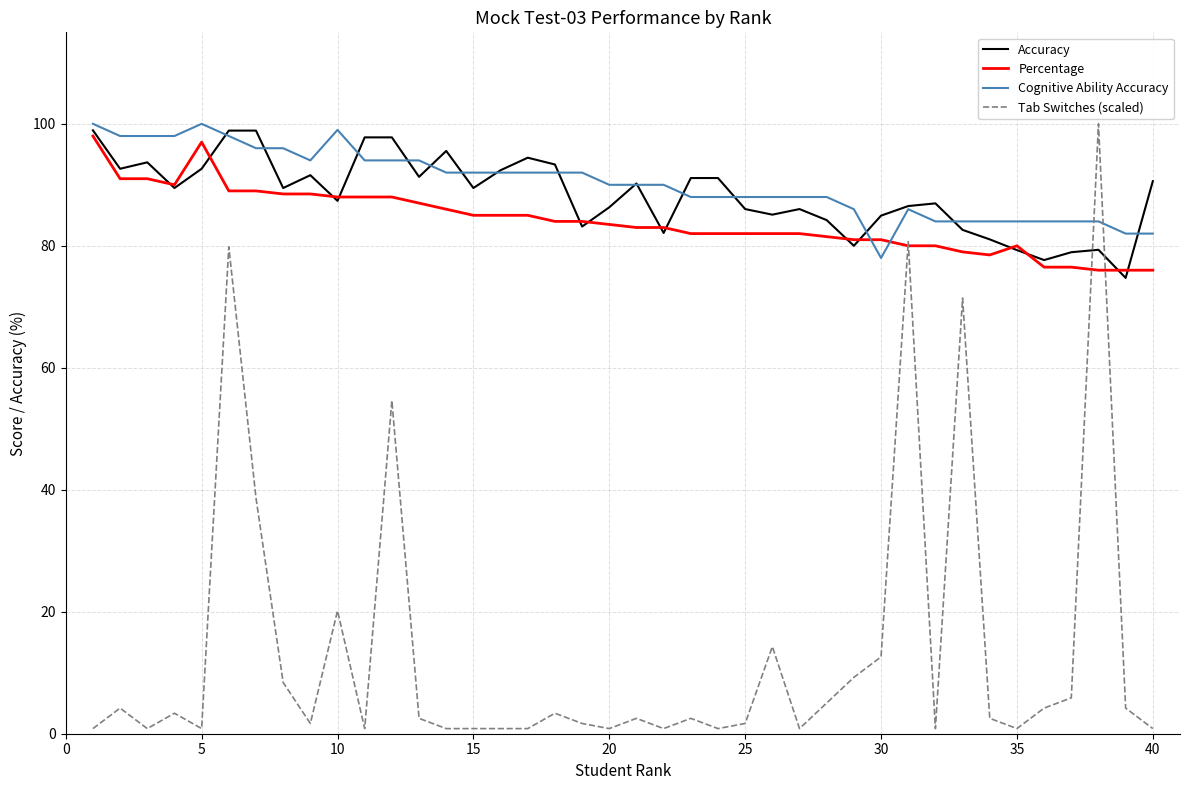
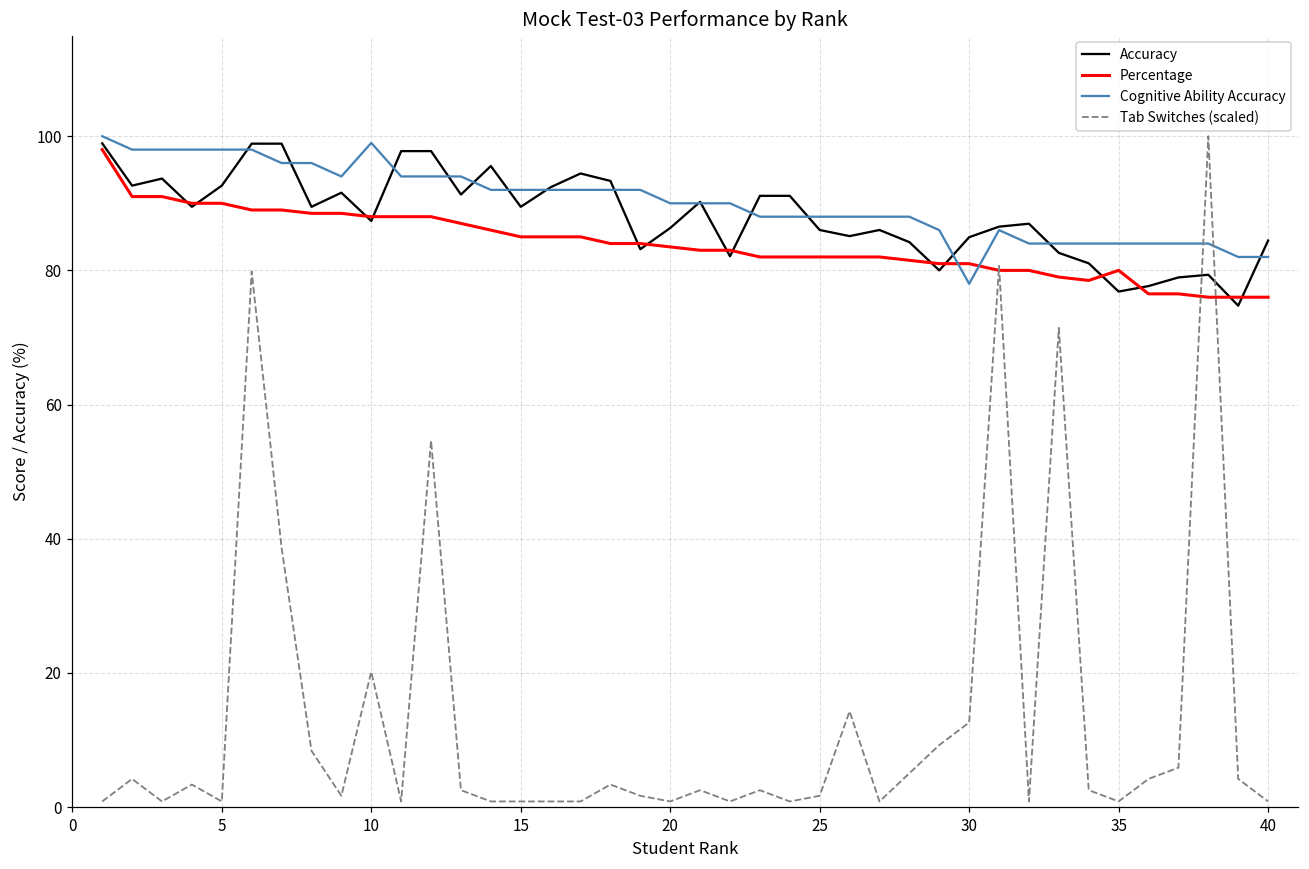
Percentage, 5: 97 -> 90
Cognitive Ability Accuracy, 5: 100 -> 98
Accuracy, 35: 79 -> 77
Accuracy, 40: 91 -> 84
